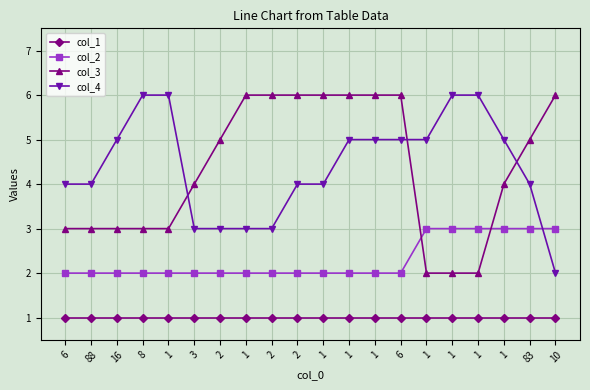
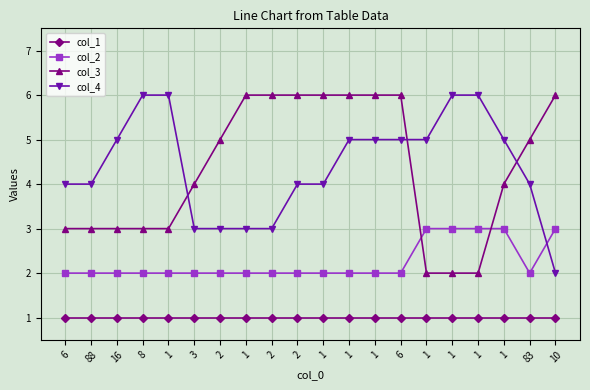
col_2, 83: 3 -> 2
